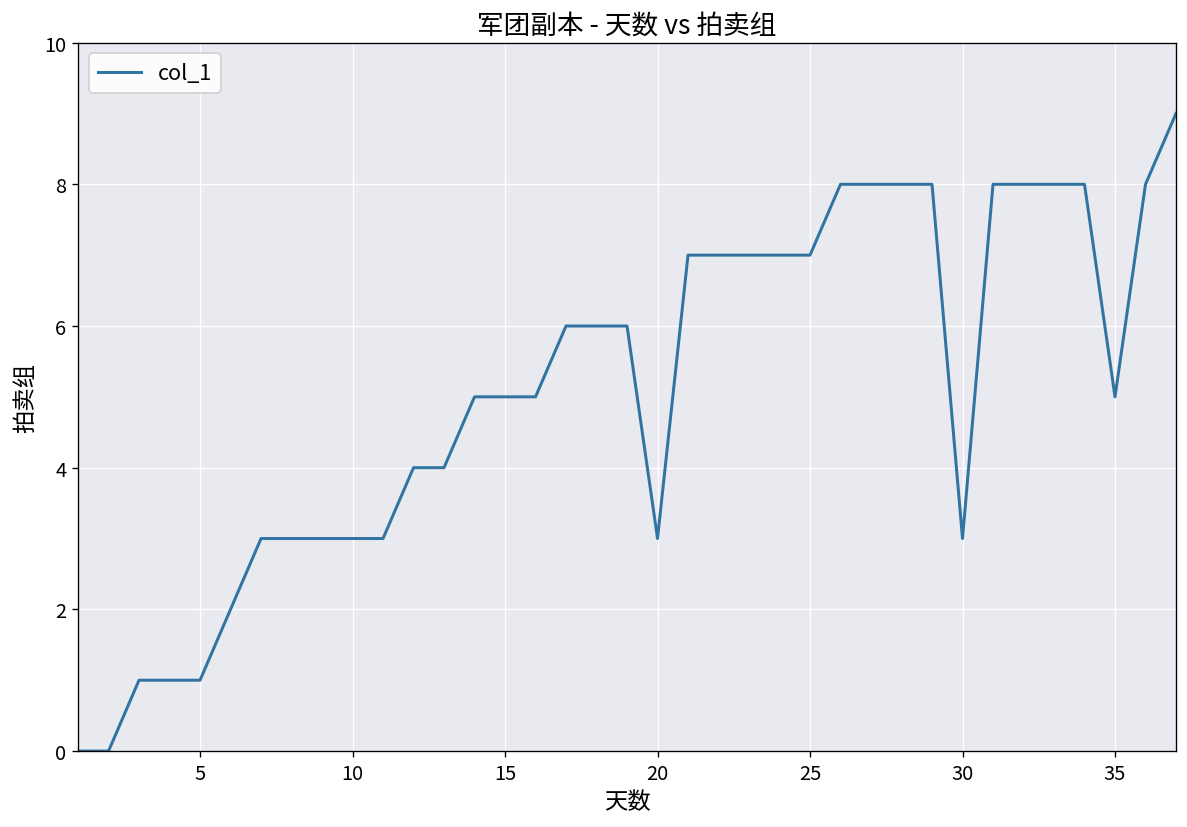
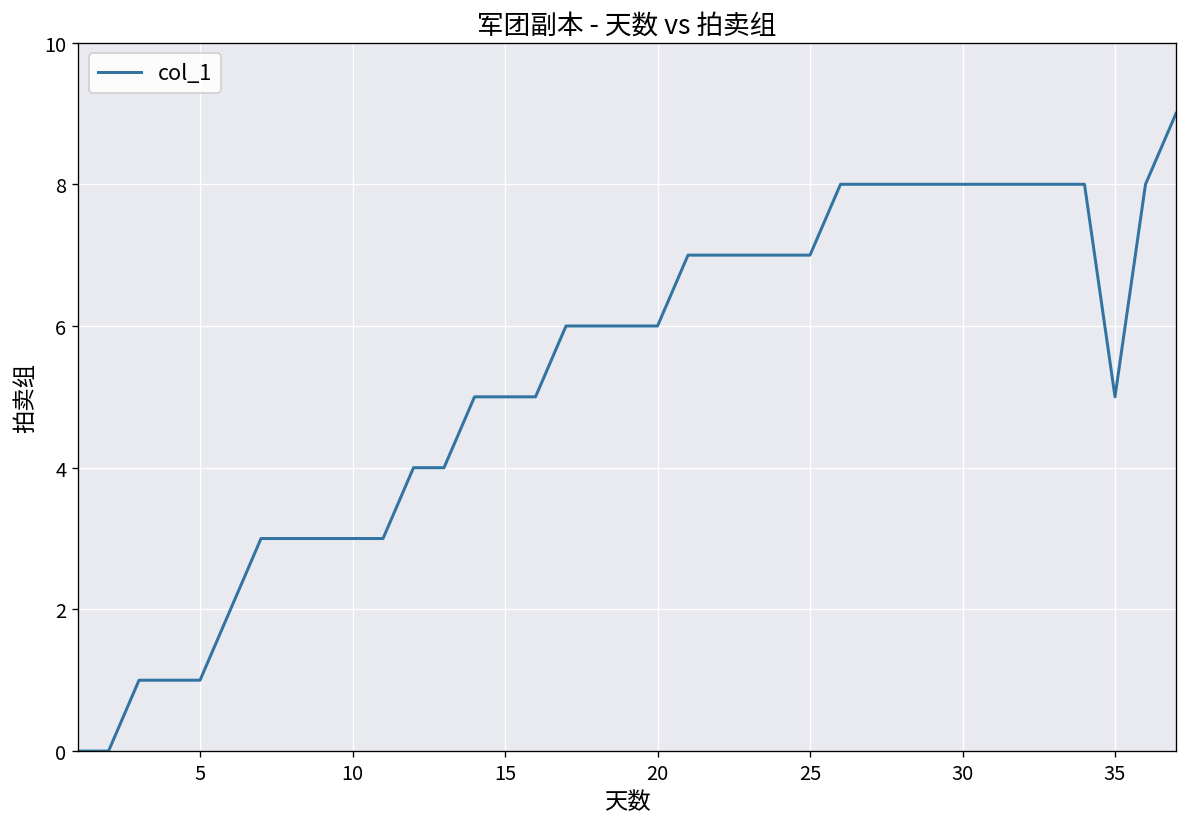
20: 3 -> 6
30: 3 -> 8
